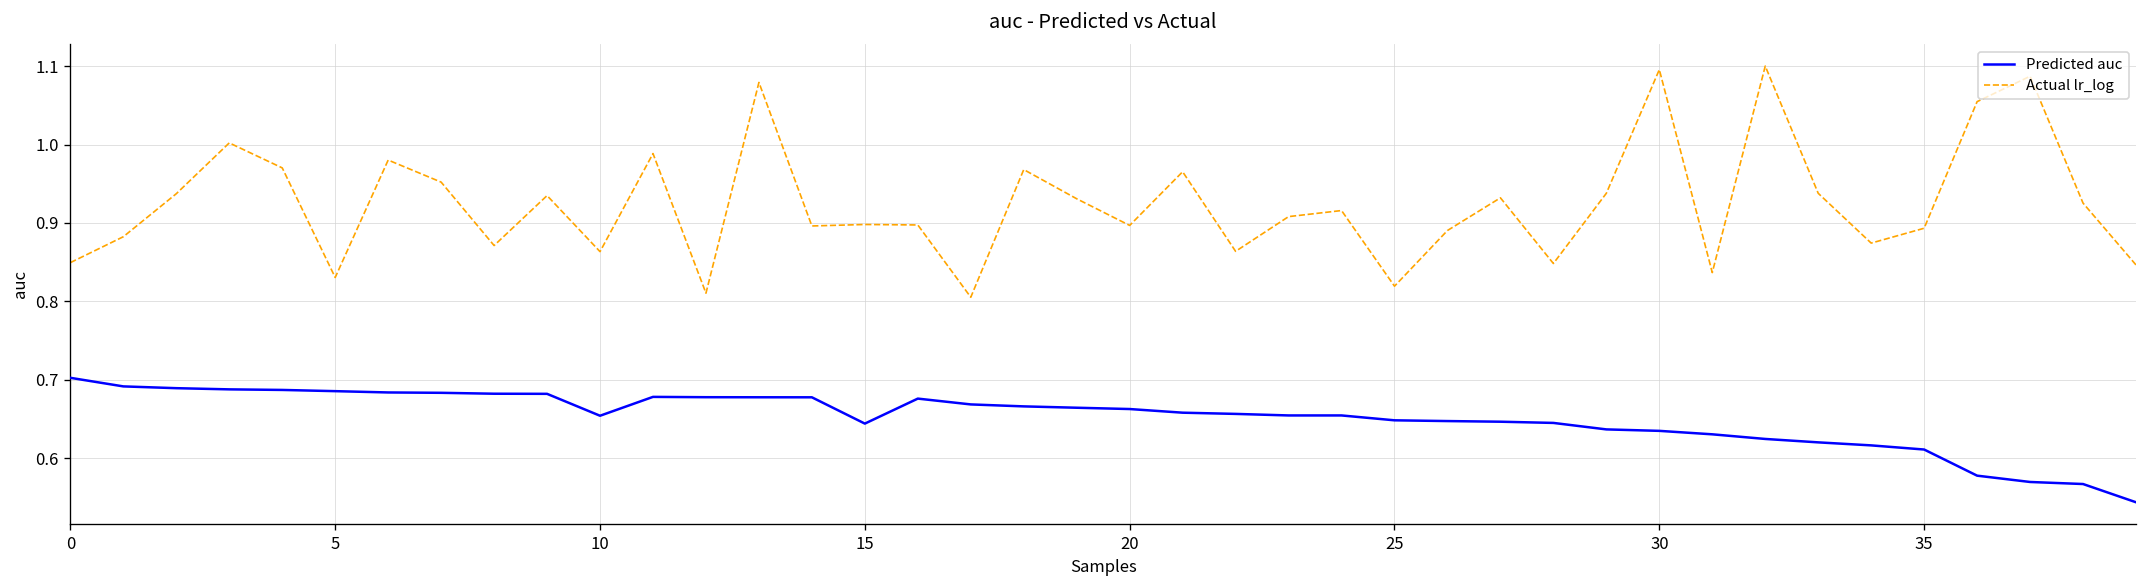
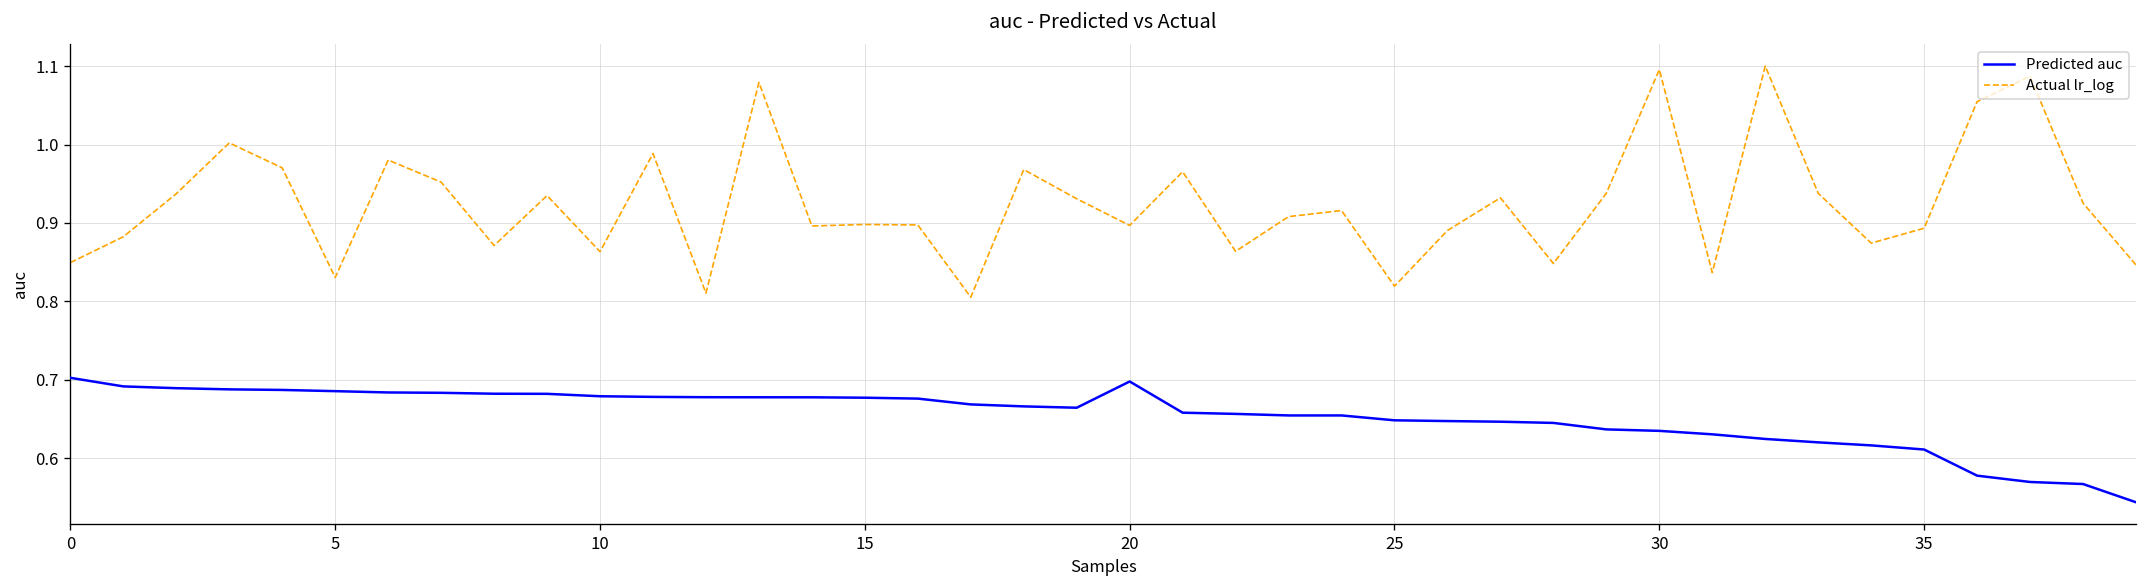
Predicted auc, 10: 0.65 -> 0.68
Predicted auc, 15: 0.64 -> 0.68
Predicted auc, 20: 0.66 -> 0.70
